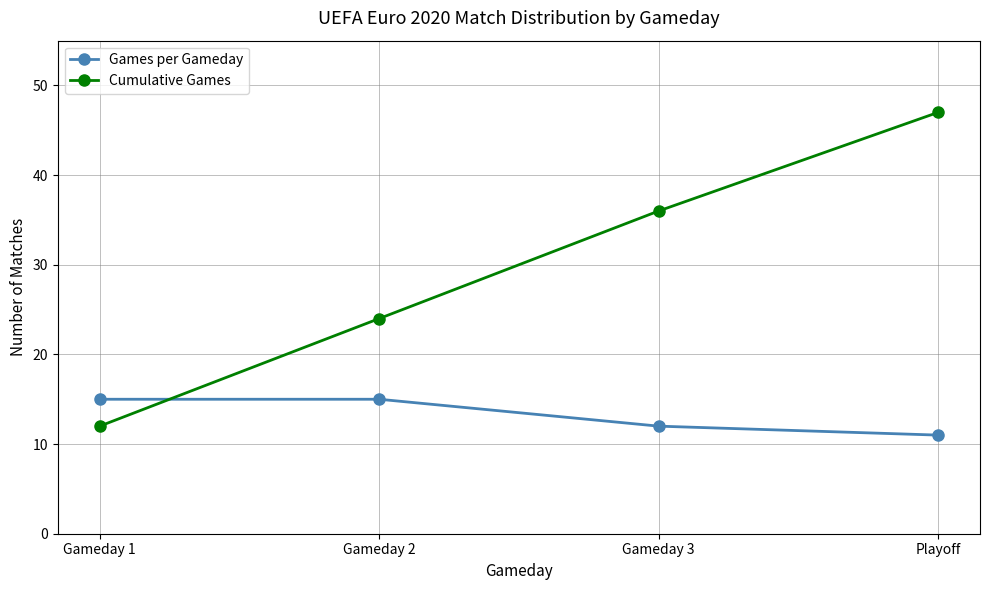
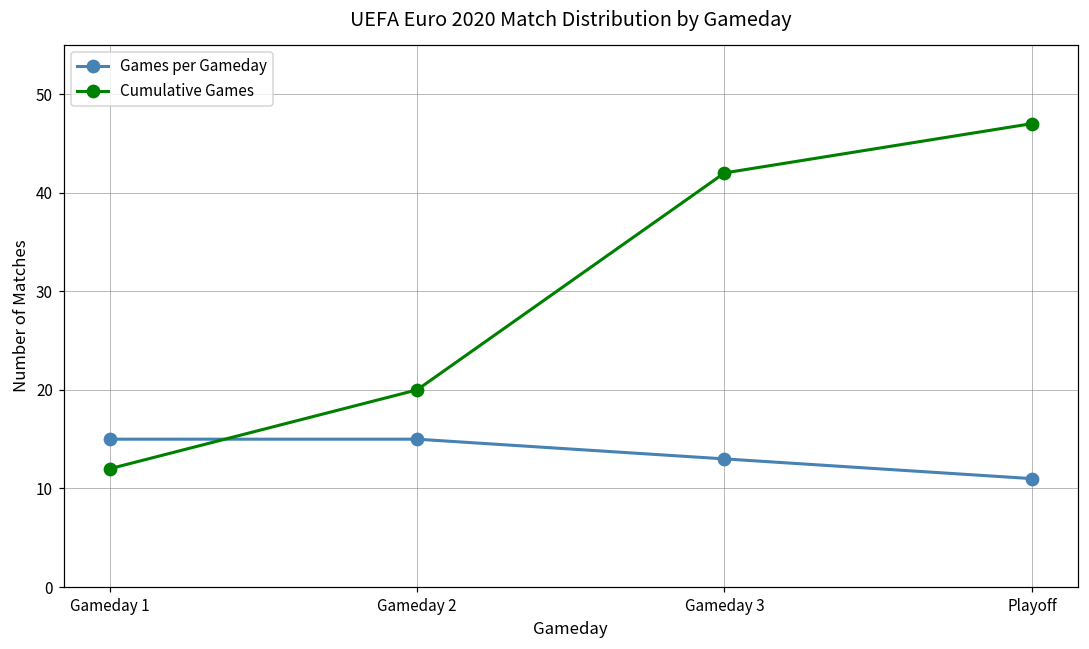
Cumulative Games, Gameday 2: 24 -> 20
Games per Gameday, Gameday 3: 12 -> 13
Cumulative Games, Gameday 3: 36 -> 42
